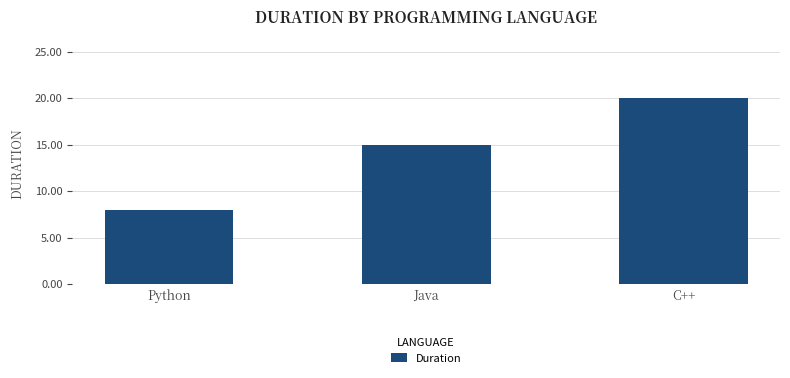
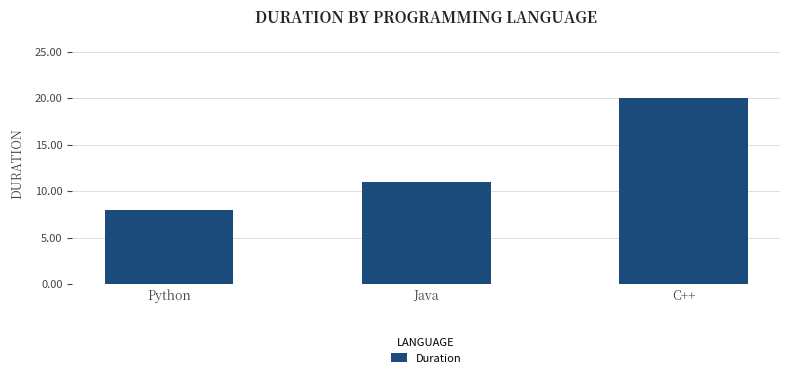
Java: 15 -> 11
